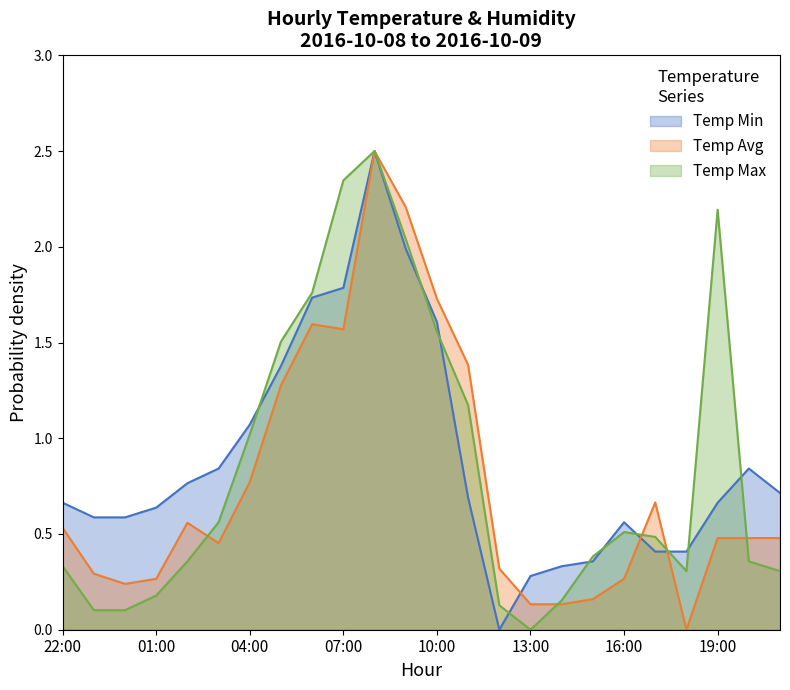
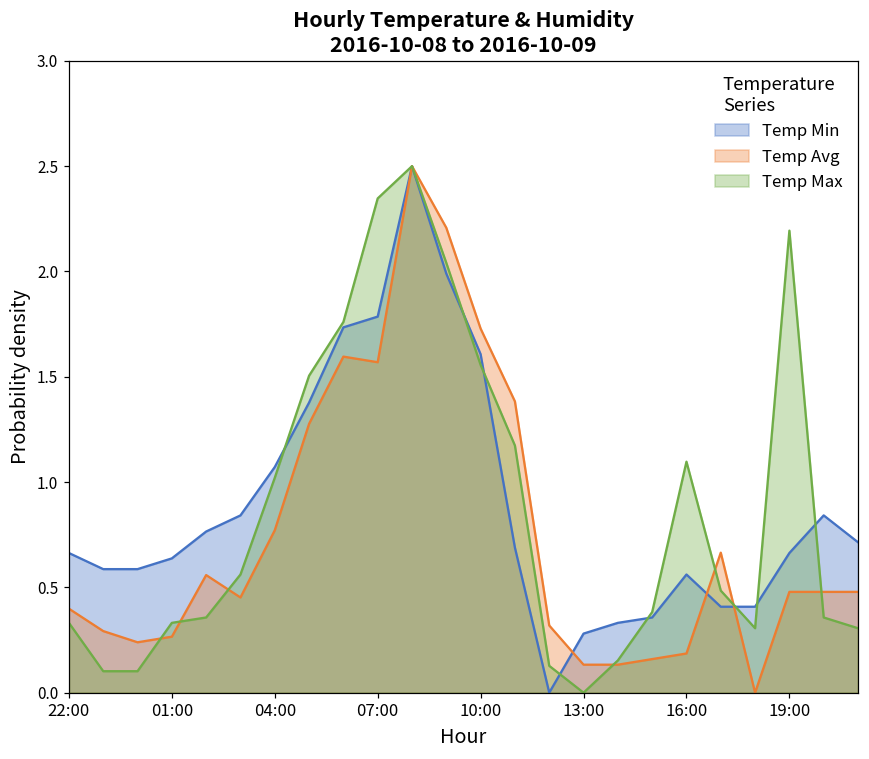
Temp Avg, 22:00: 0.53 -> 0.40
Temp Max, 01:00: 0.18 -> 0.33
Temp Avg, 16:00: 0.27 -> 0.19
Temp Max, 16:00: 0.51 -> 1.10
